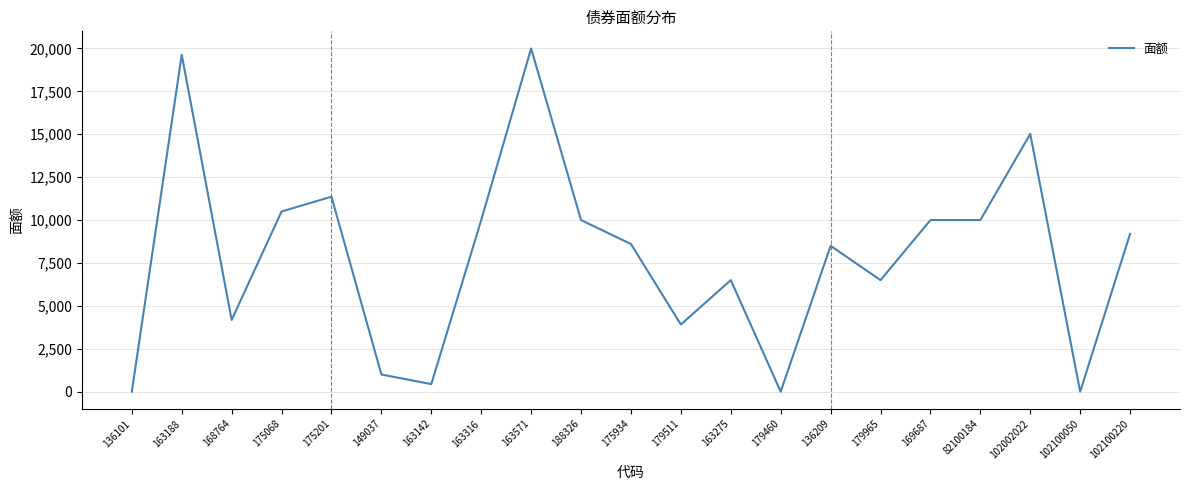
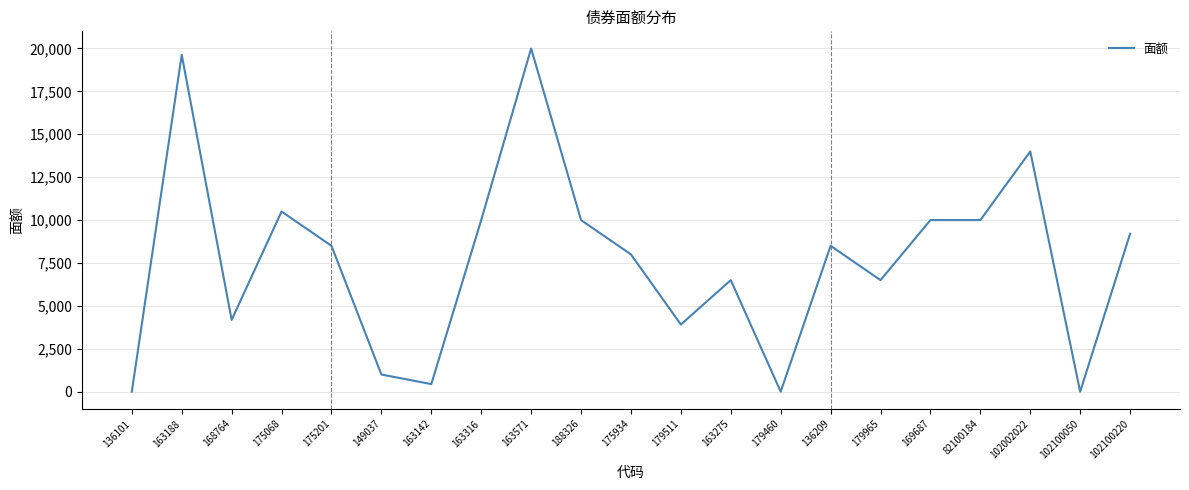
175201: 11,400 -> 8,500
175934: 8,600 -> 8,000
102002022: 15,000 -> 14,000
